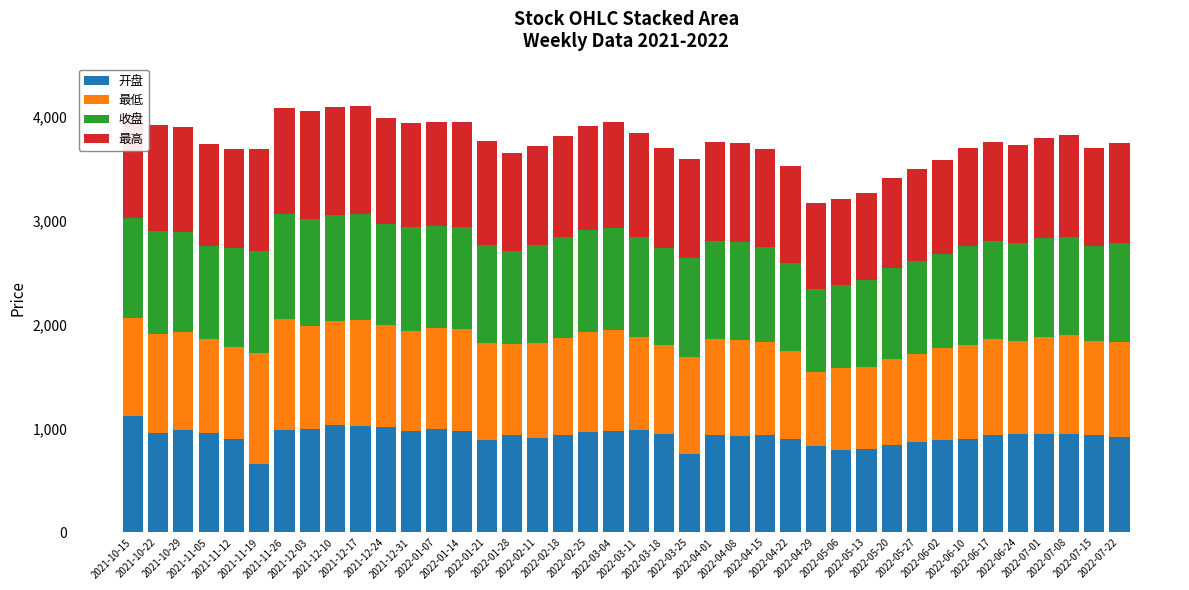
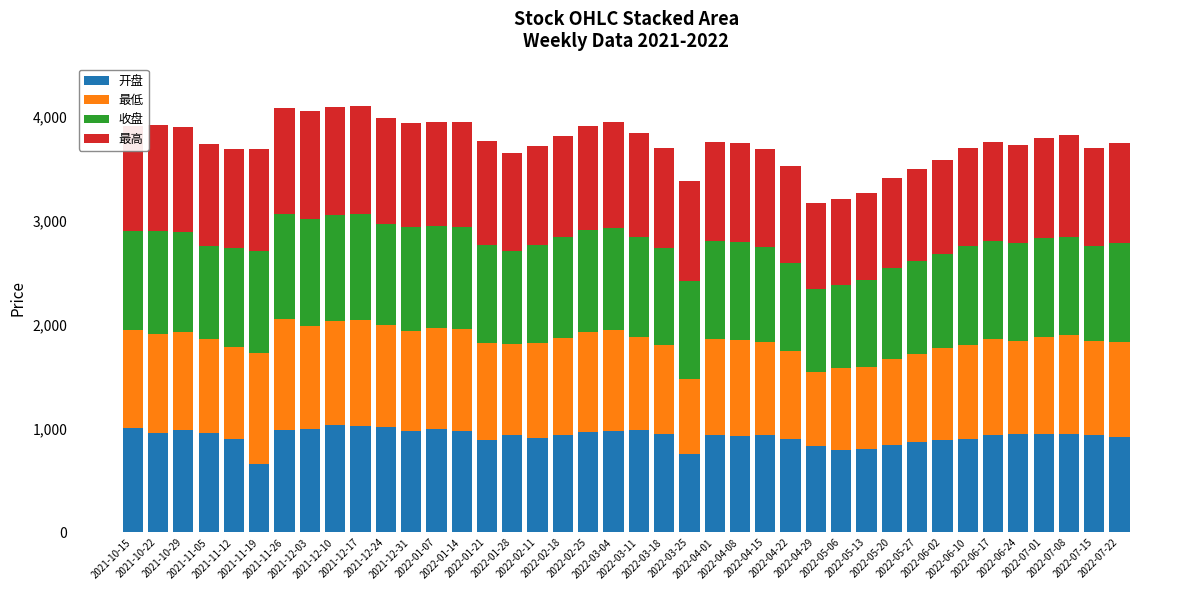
开盘, 2021-10-15: 1,120 -> 1,000
最低, 2022-03-25: 930 -> 720
